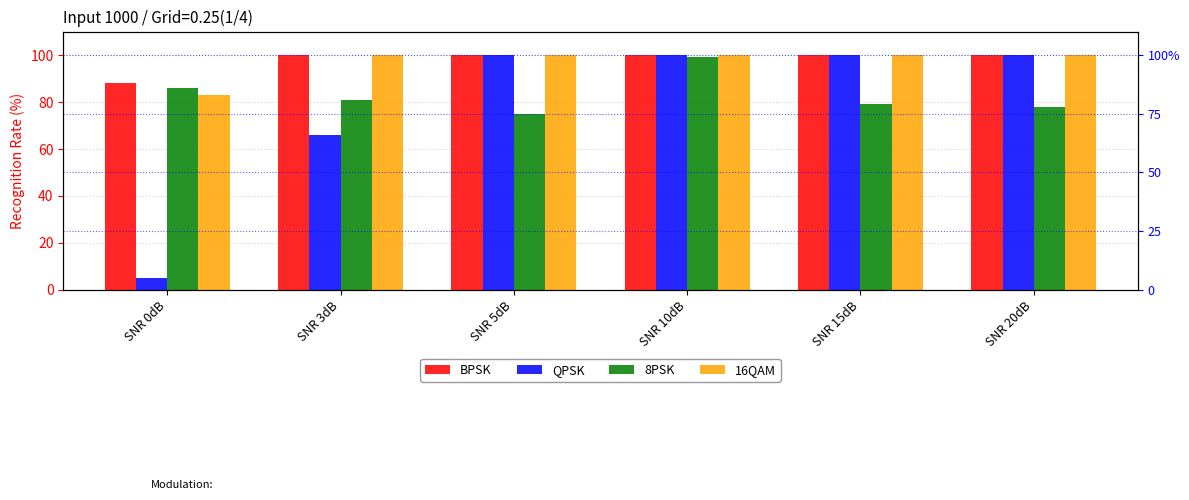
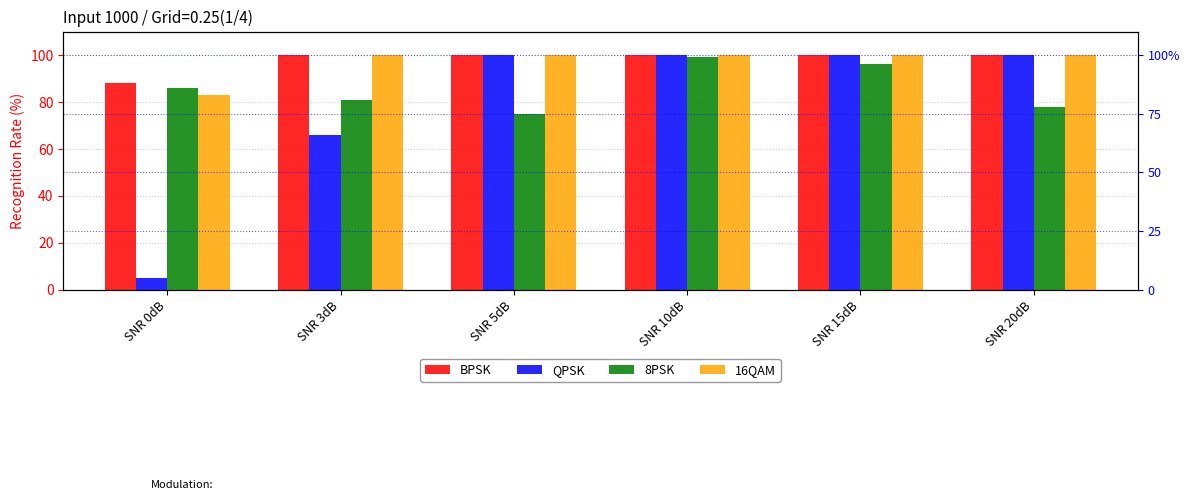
8PSK, SNR 15dB: 79 -> 96
